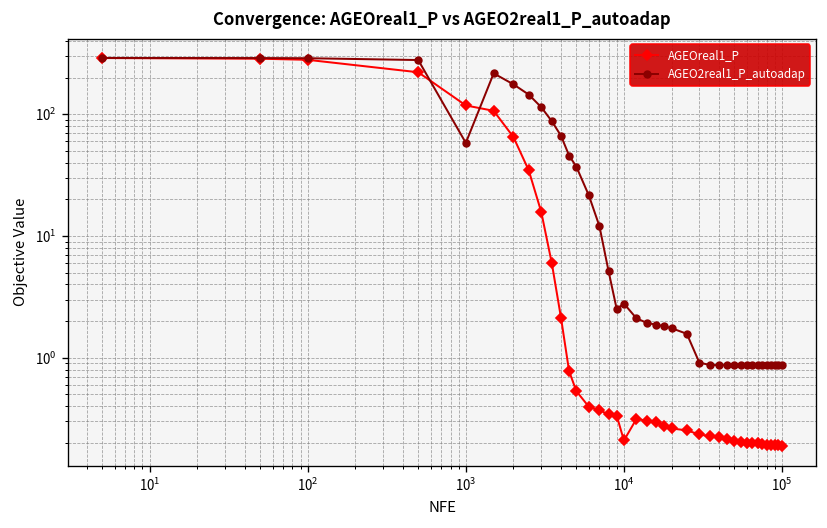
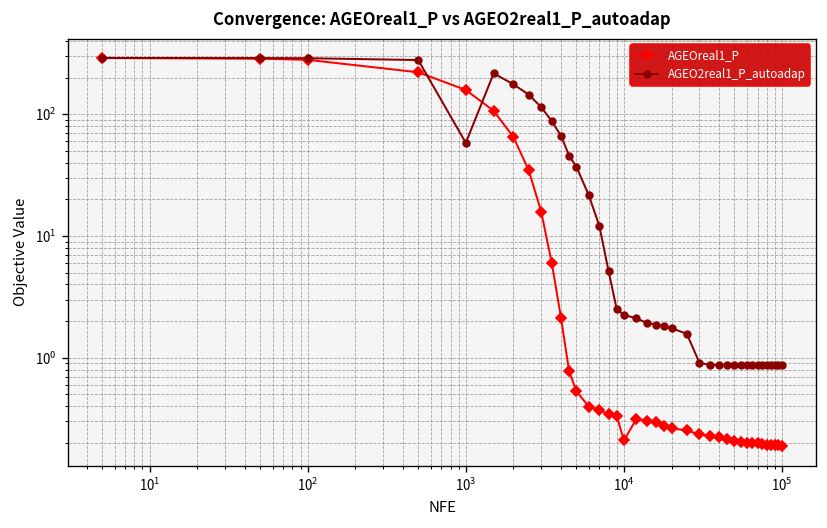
AGEOreal1_P, 10^3: 120 -> 160
AGEO2real1_P_autoadap, 10^4: 2.8 -> 2.2
